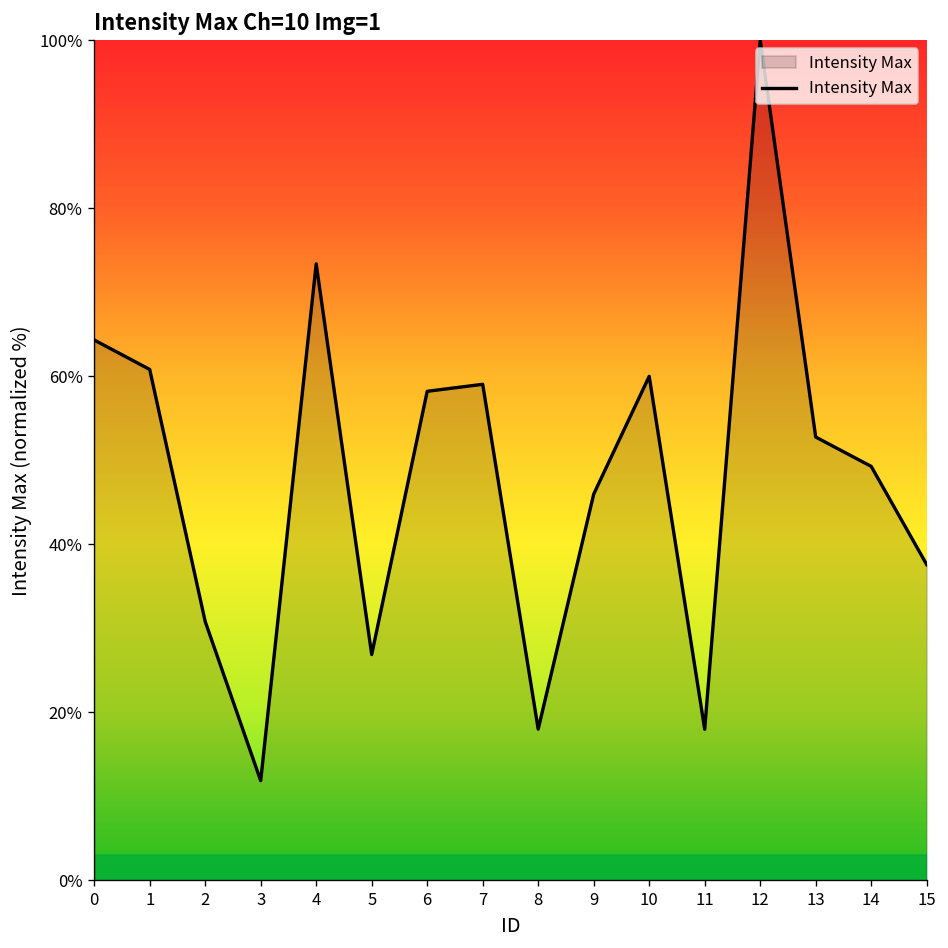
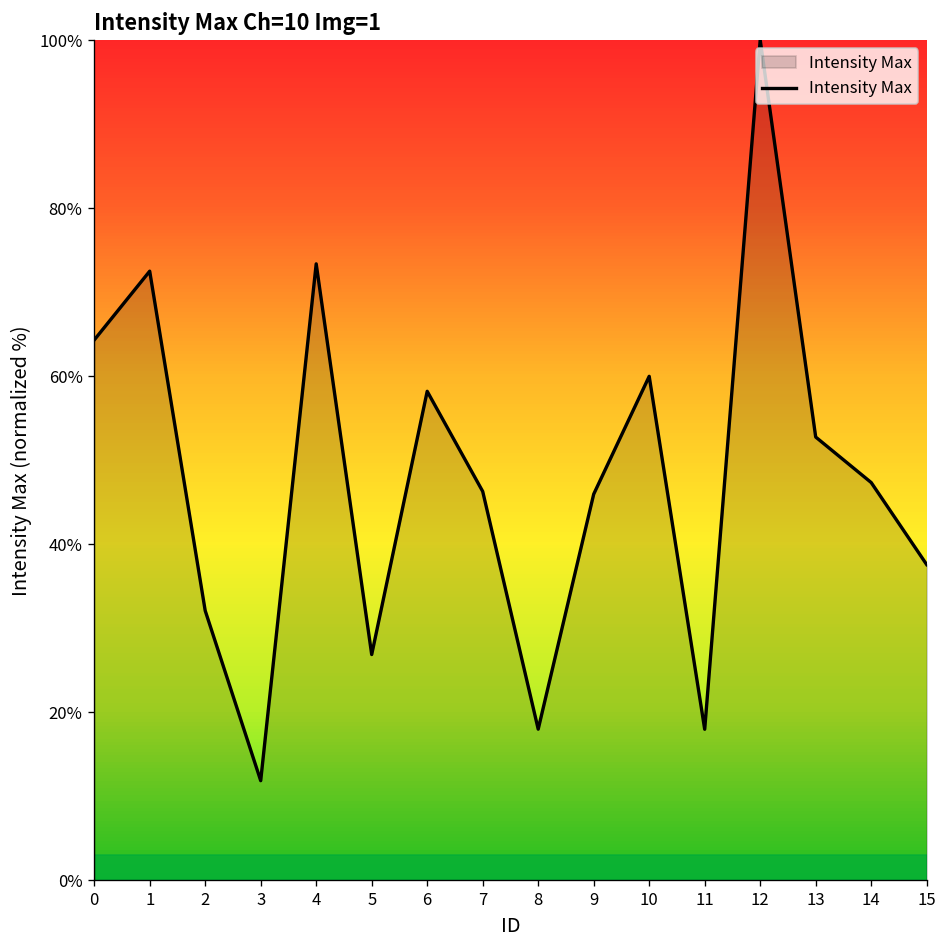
1: 61% -> 72%
2: 31% -> 32%
7: 59% -> 46%
14: 49% -> 47%
